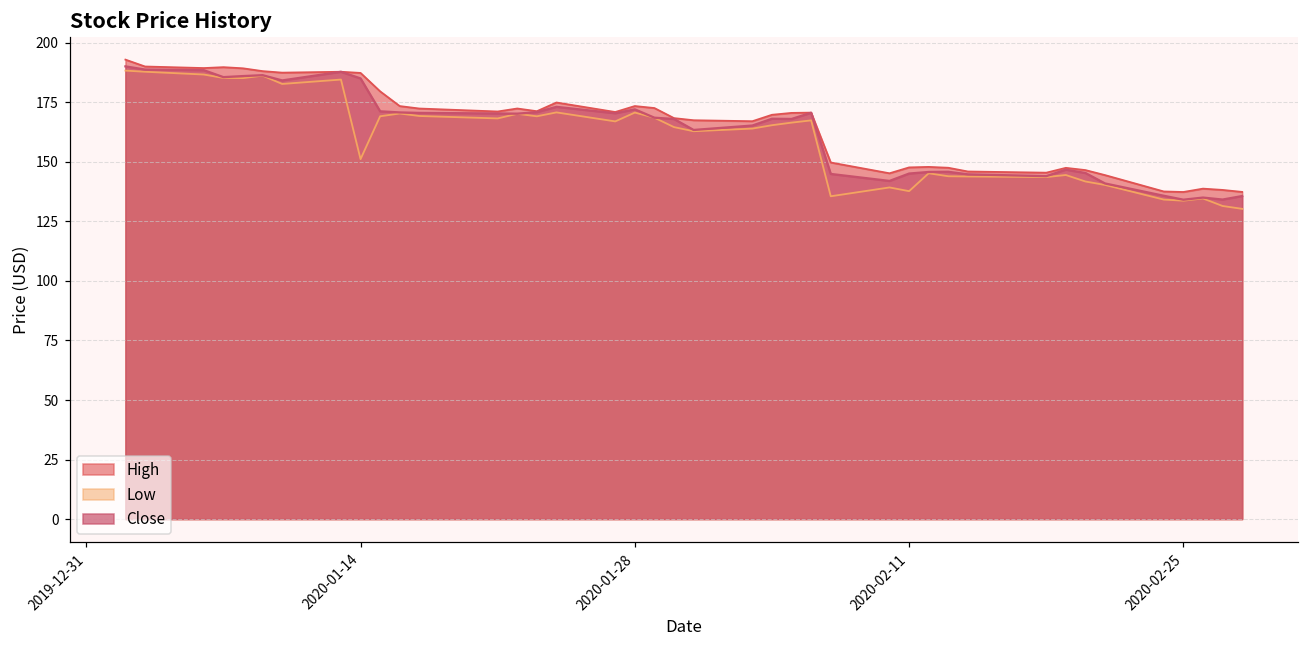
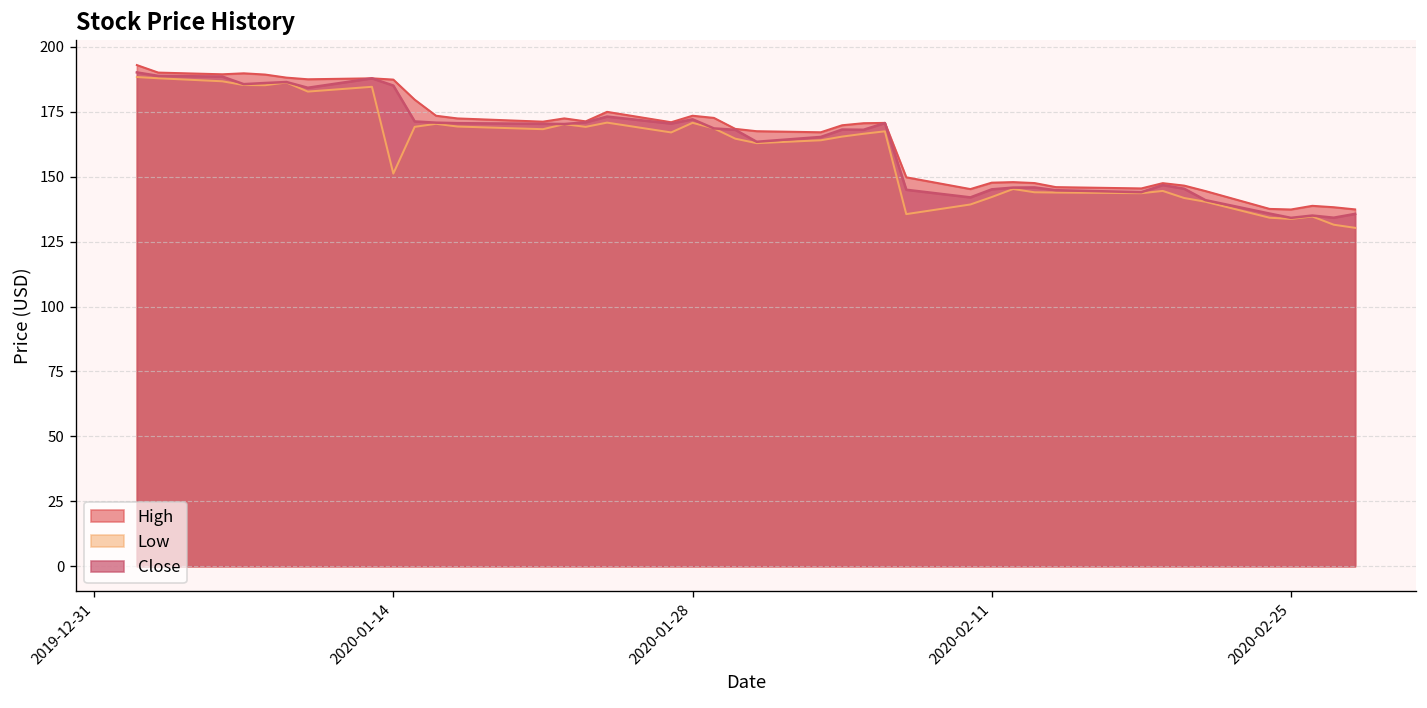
Low, 2020-02-11: 138 -> 142
